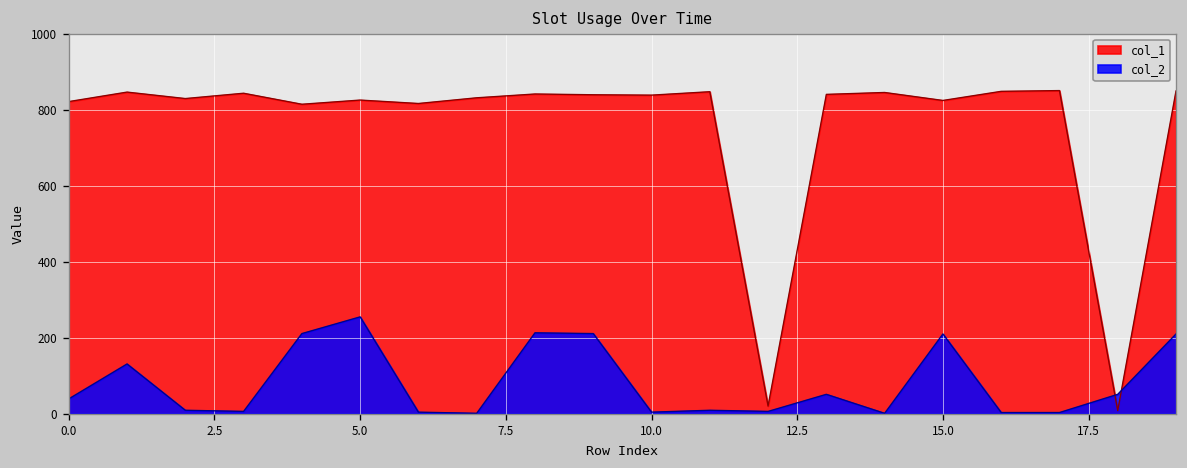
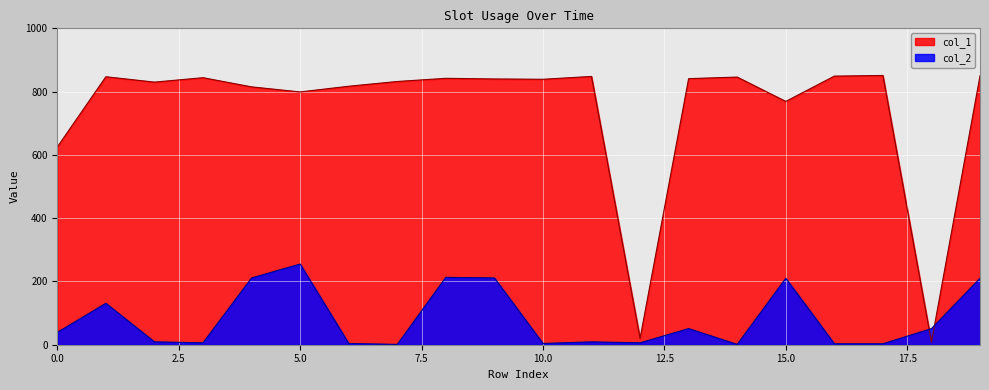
col_1, 0.0: 820 -> 630
col_1, 5.0: 830 -> 800
col_1, 15.0: 830 -> 770
